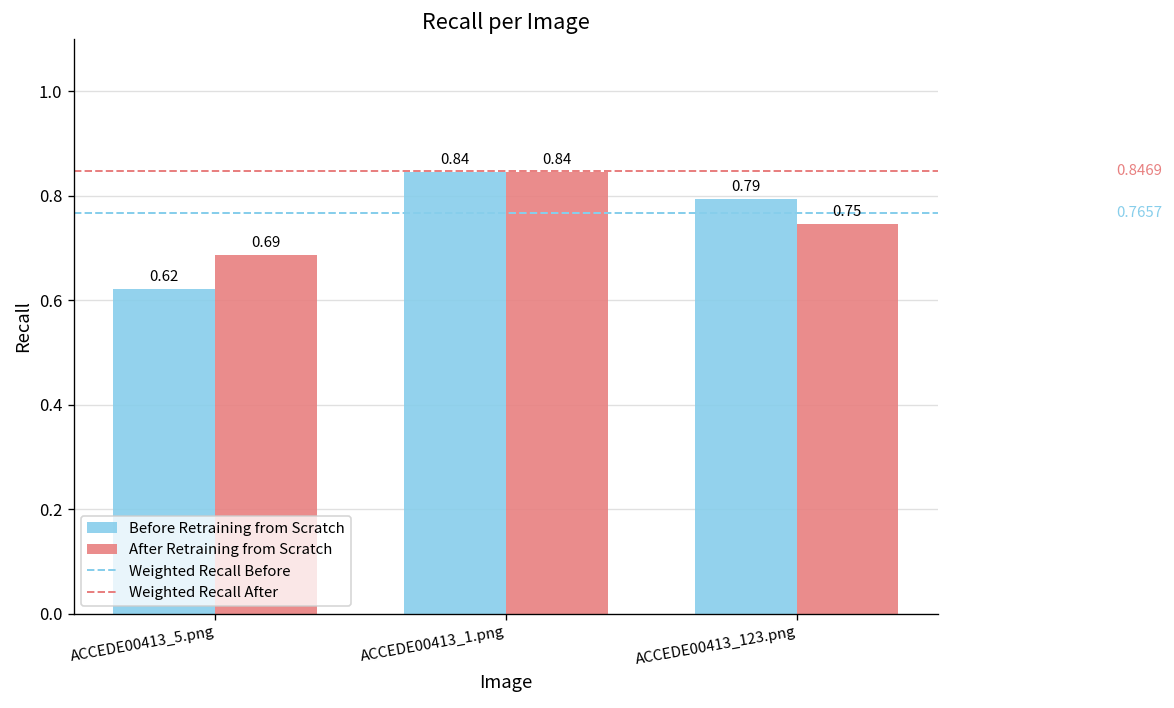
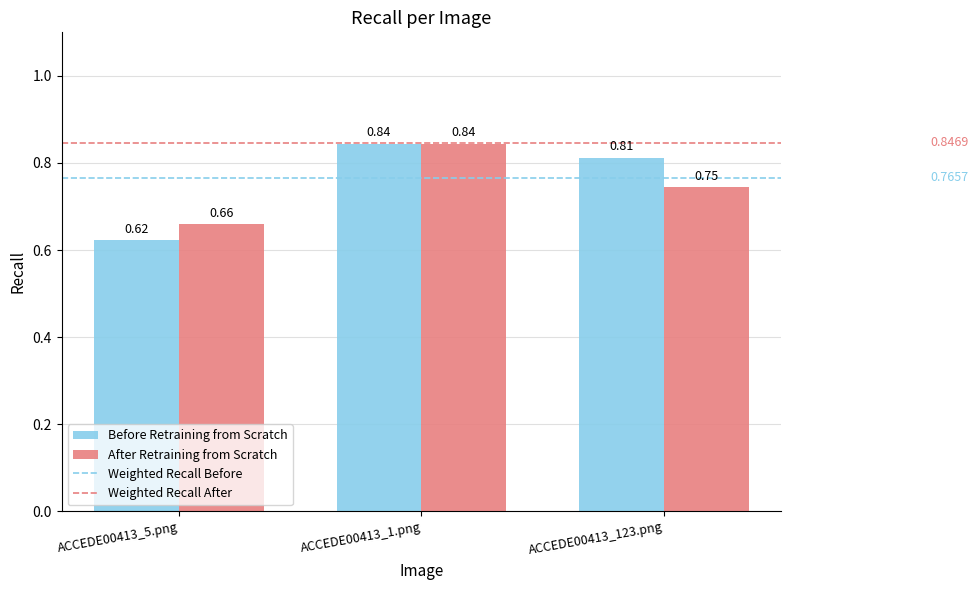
After Retraining from Scratch, ACCEDE00413_5.png: 0.69 -> 0.66
Before Retraining from Scratch, ACCEDE00413_123.png: 0.79 -> 0.81
